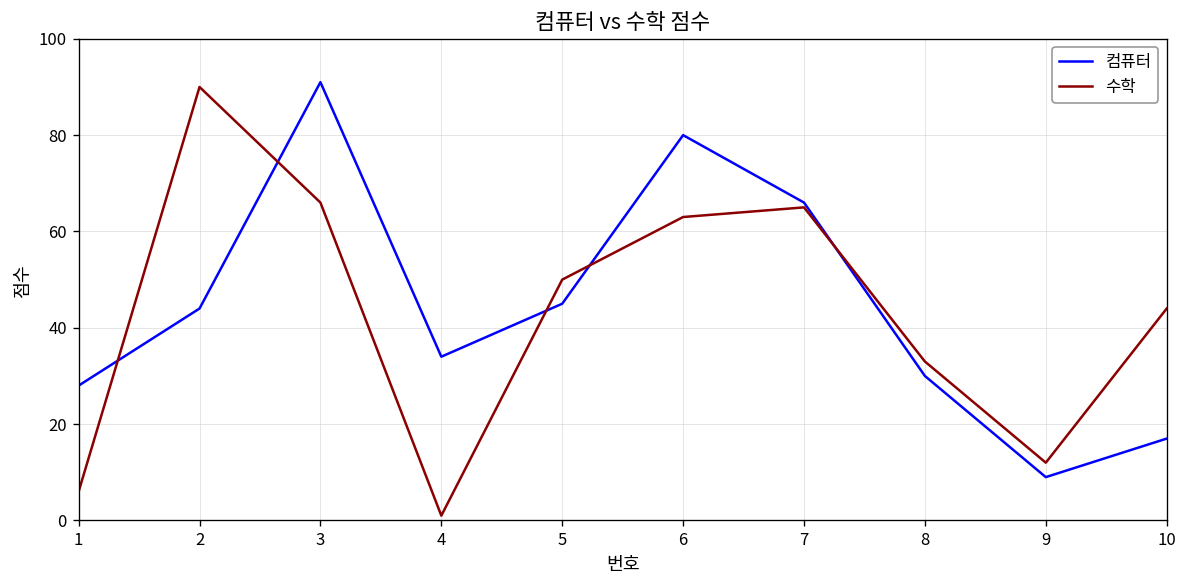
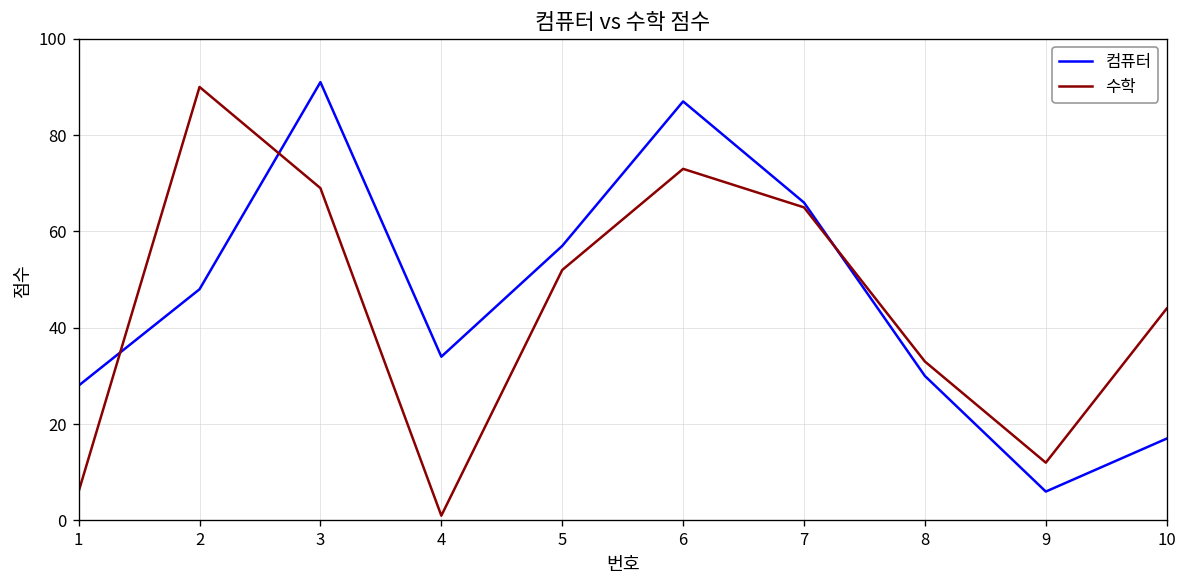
컴퓨터, 2: 44 -> 48
수학, 3: 66 -> 69
컴퓨터, 5: 45 -> 57
수학, 5: 50 -> 52
컴퓨터, 6: 80 -> 87
수학, 6: 63 -> 73
컴퓨터, 9: 9 -> 6
